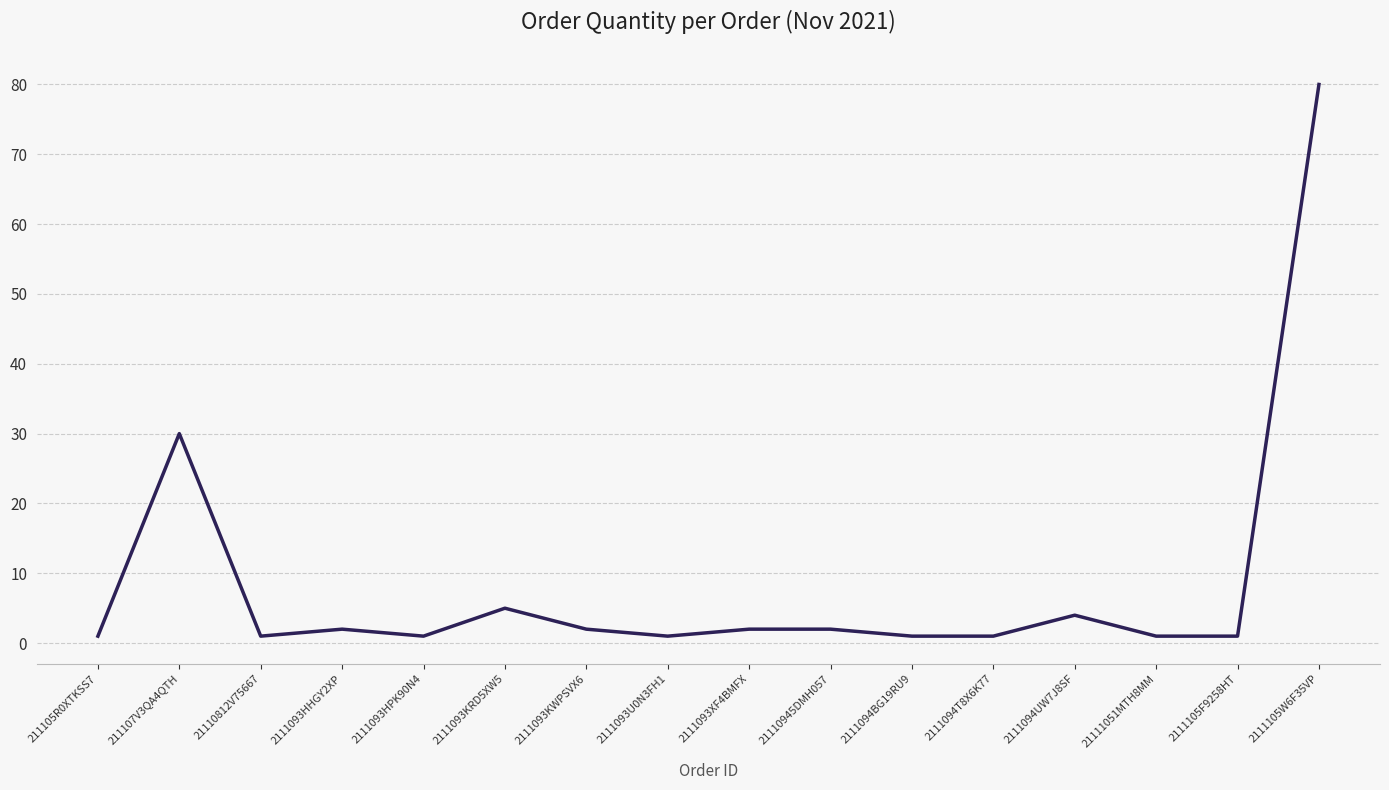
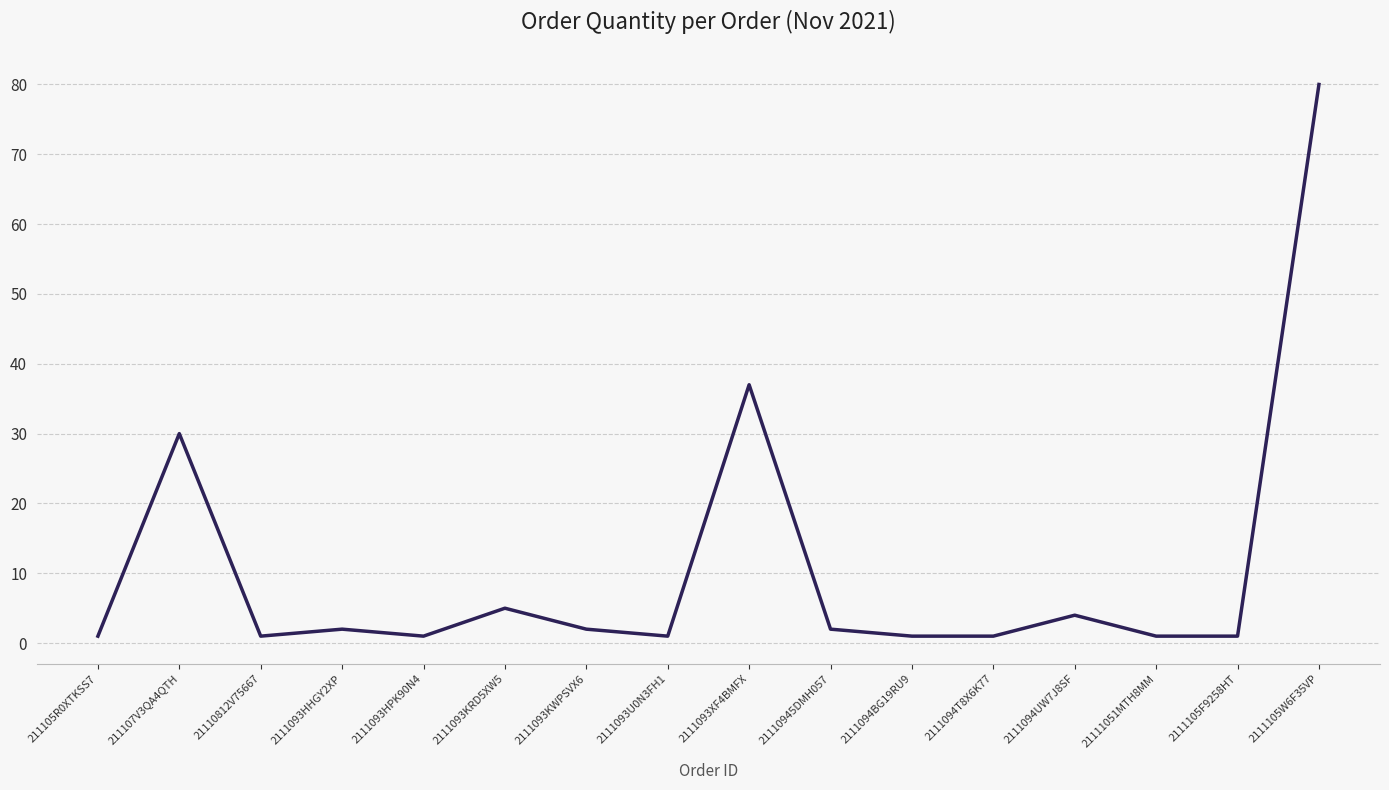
2111093XF4BMFX: 2 -> 37
